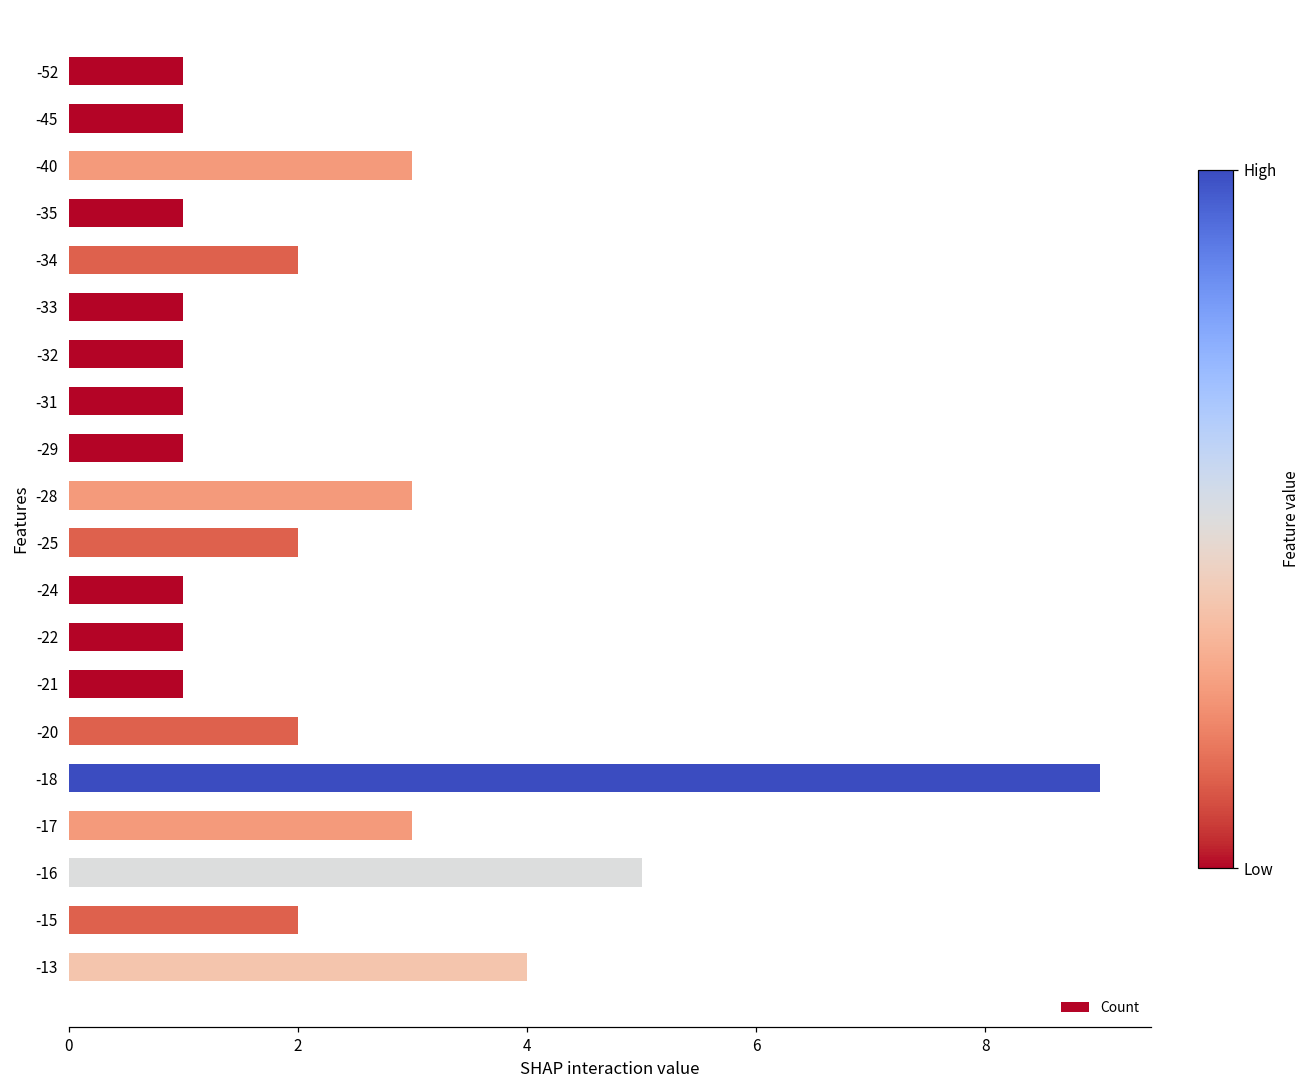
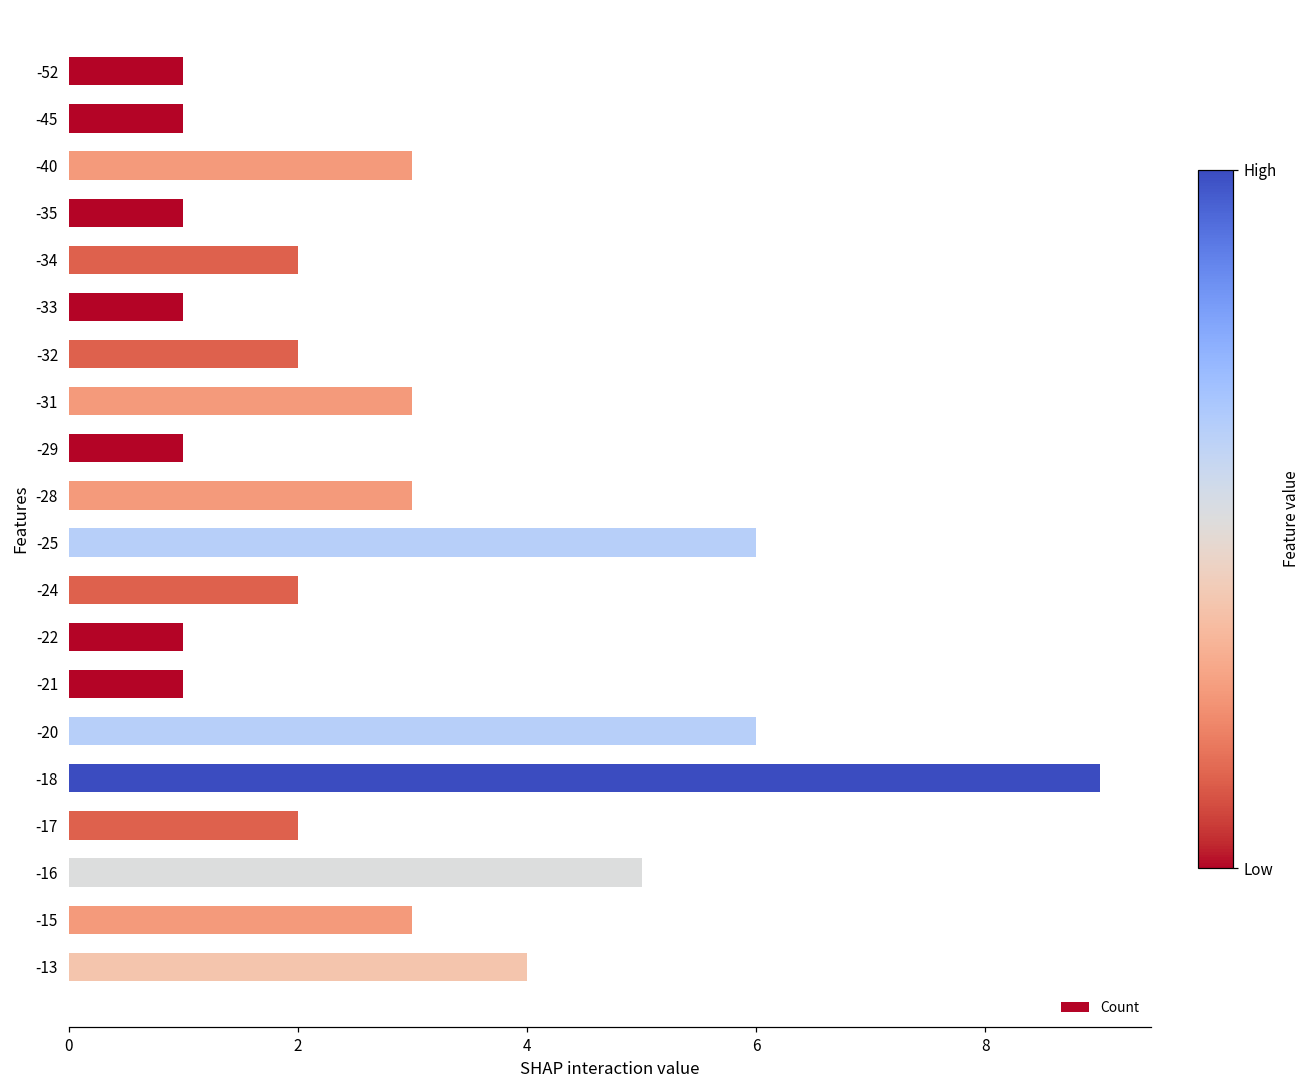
-32: 1 -> 2
-31: 1 -> 3
-25: 2 -> 6
-24: 1 -> 2
-20: 2 -> 6
-17: 3 -> 2
-15: 2 -> 3
